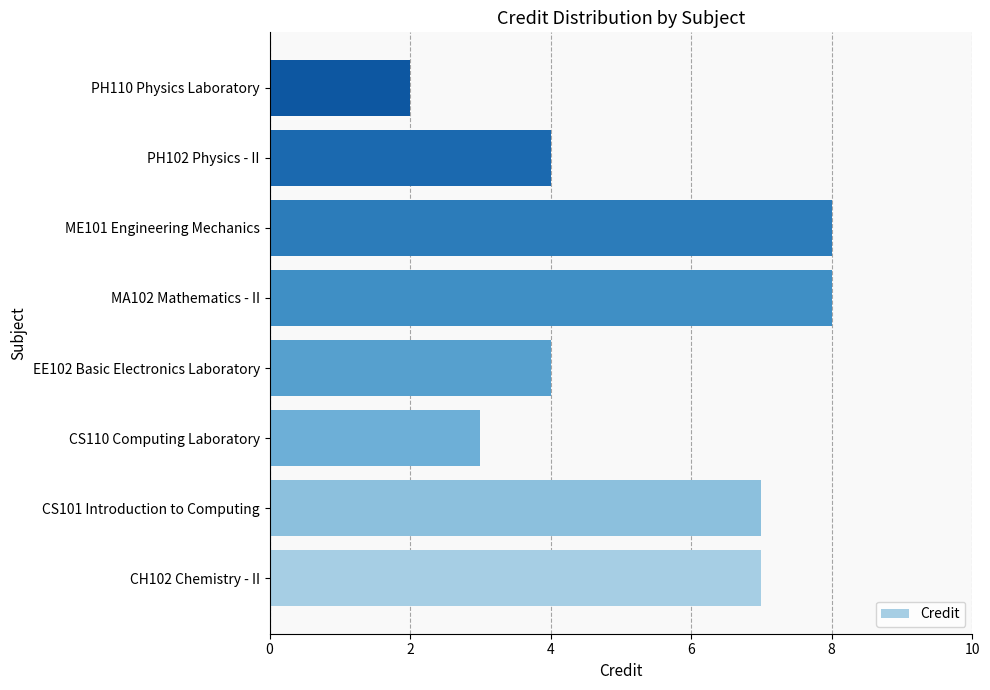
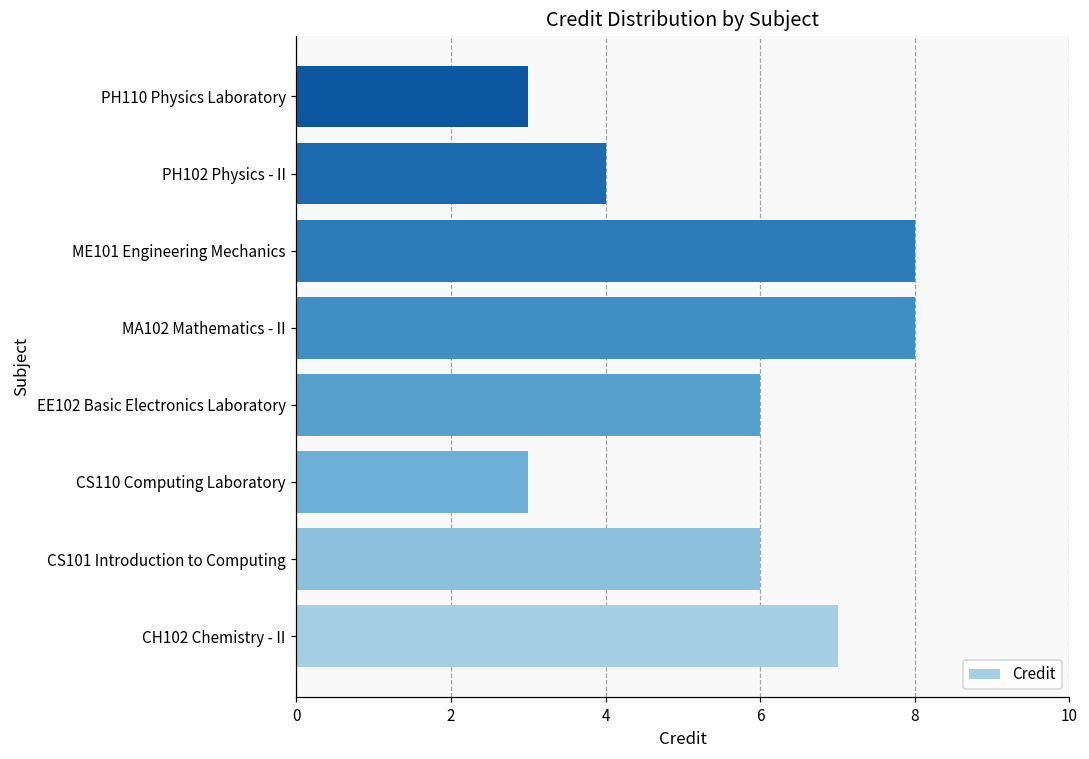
PH110 Physics Laboratory: 2 -> 3
EE102 Basic Electronics Laboratory: 4 -> 6
CS101 Introduction to Computing: 7 -> 6
